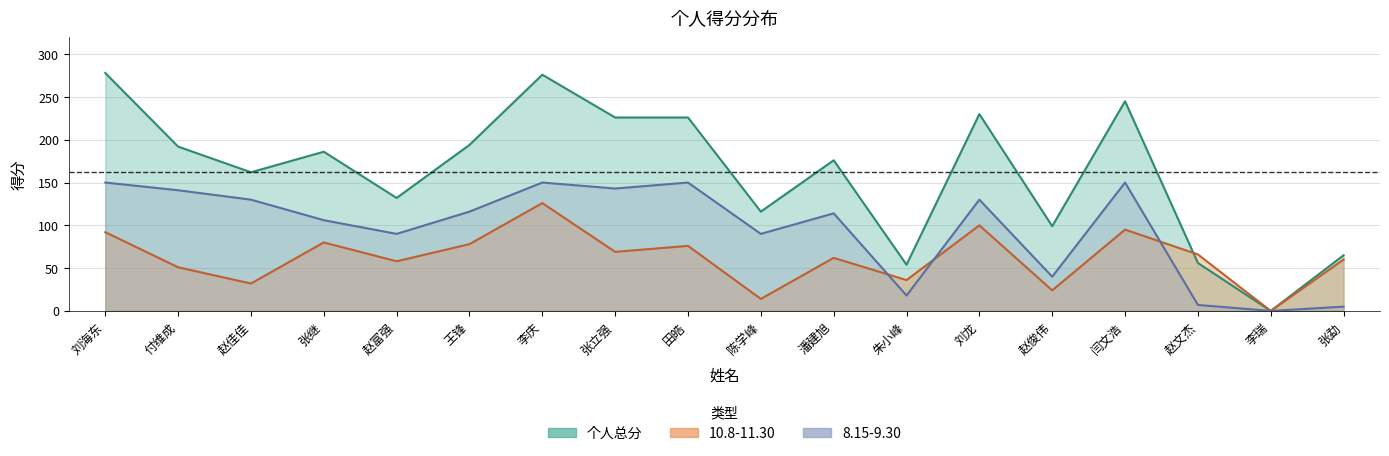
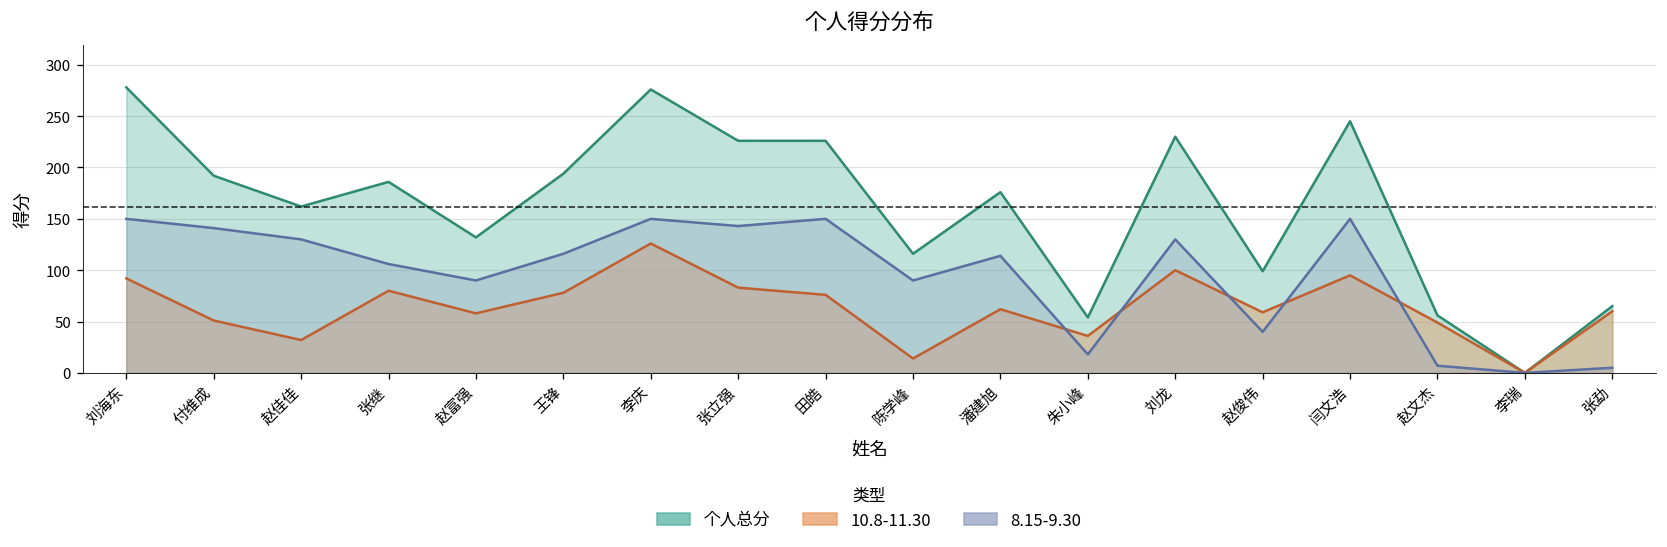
10.8-11.30, 张立强: 70 -> 80
10.8-11.30, 赵俊伟: 20 -> 60
10.8-11.30, 赵文杰: 70 -> 50
